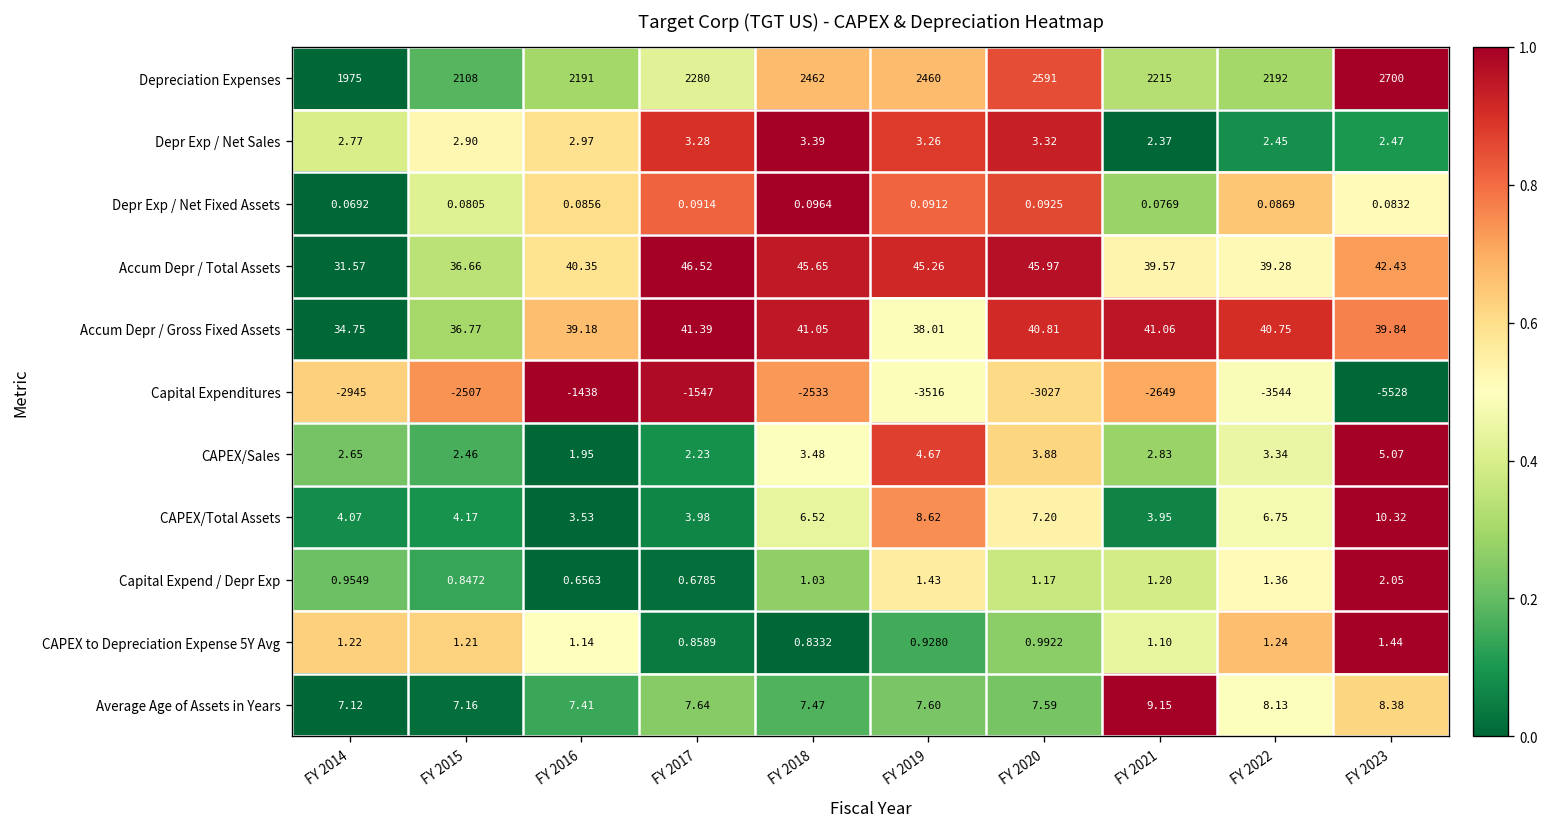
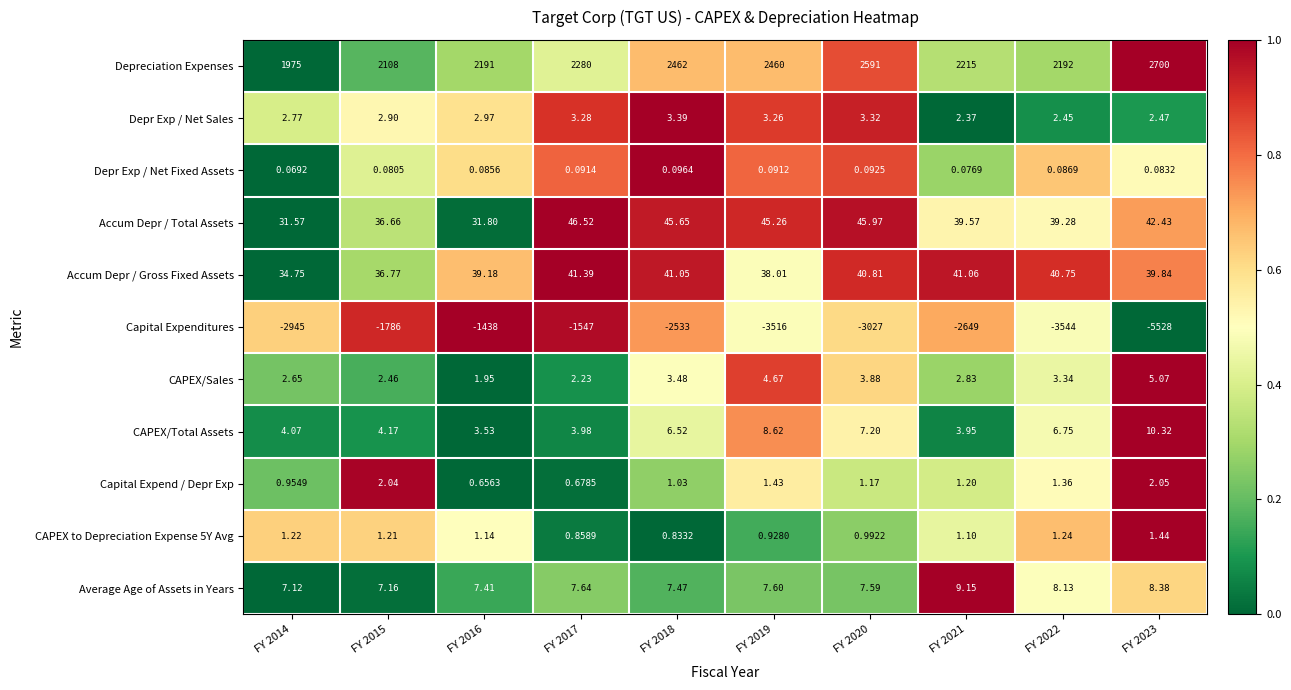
Accum Depr / Total Assets, FY 2016: 40.35 -> 31.80
Capital Expenditures, FY 2015: -2507 -> -1786
Capital Expend / Depr Exp, FY 2015: 0.8472 -> 2.04
